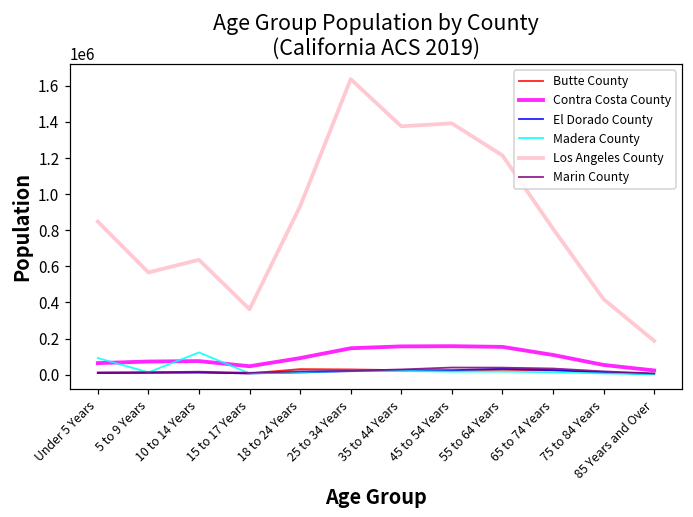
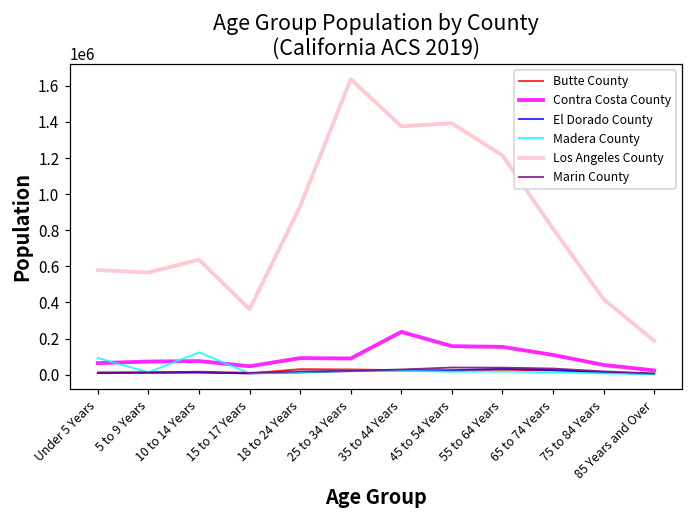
Los Angeles County, Under 5 Years: 850000 -> 580000
Contra Costa County, 25 to 34 Years: 150000 -> 90000
Contra Costa County, 35 to 44 Years: 160000 -> 240000
